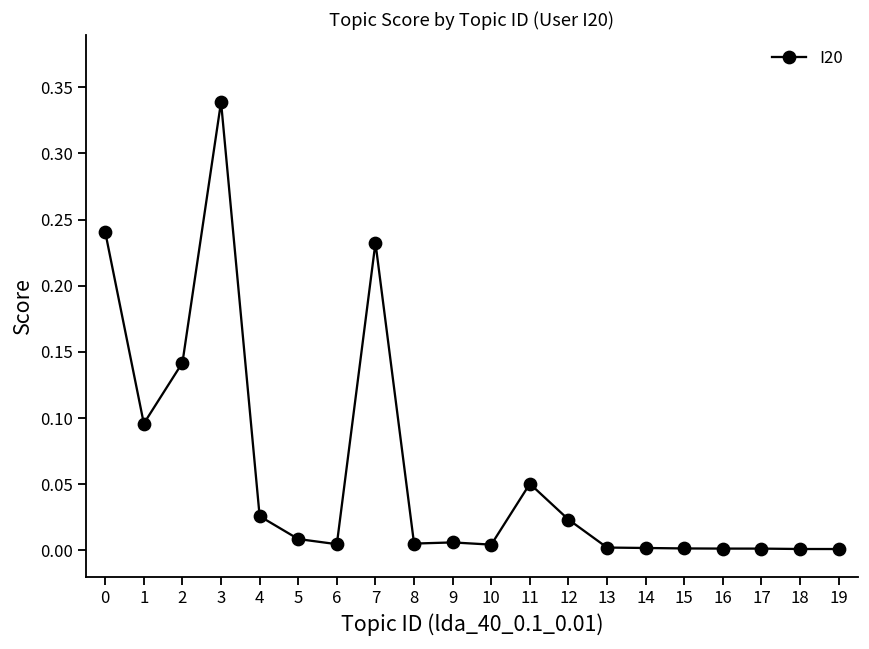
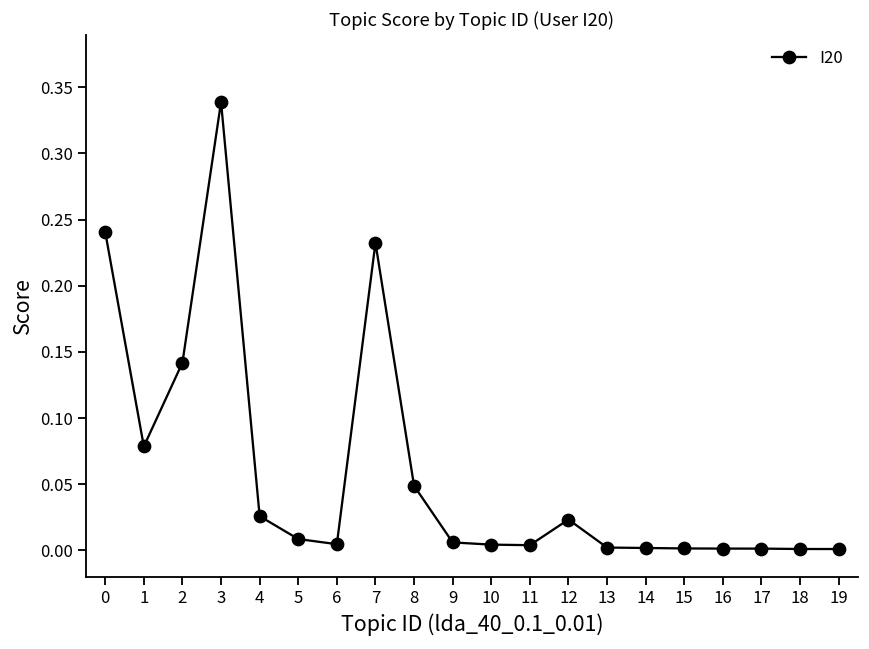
1: 0.096 -> 0.079
8: 0.005 -> 0.049
11: 0.050 -> 0.004
